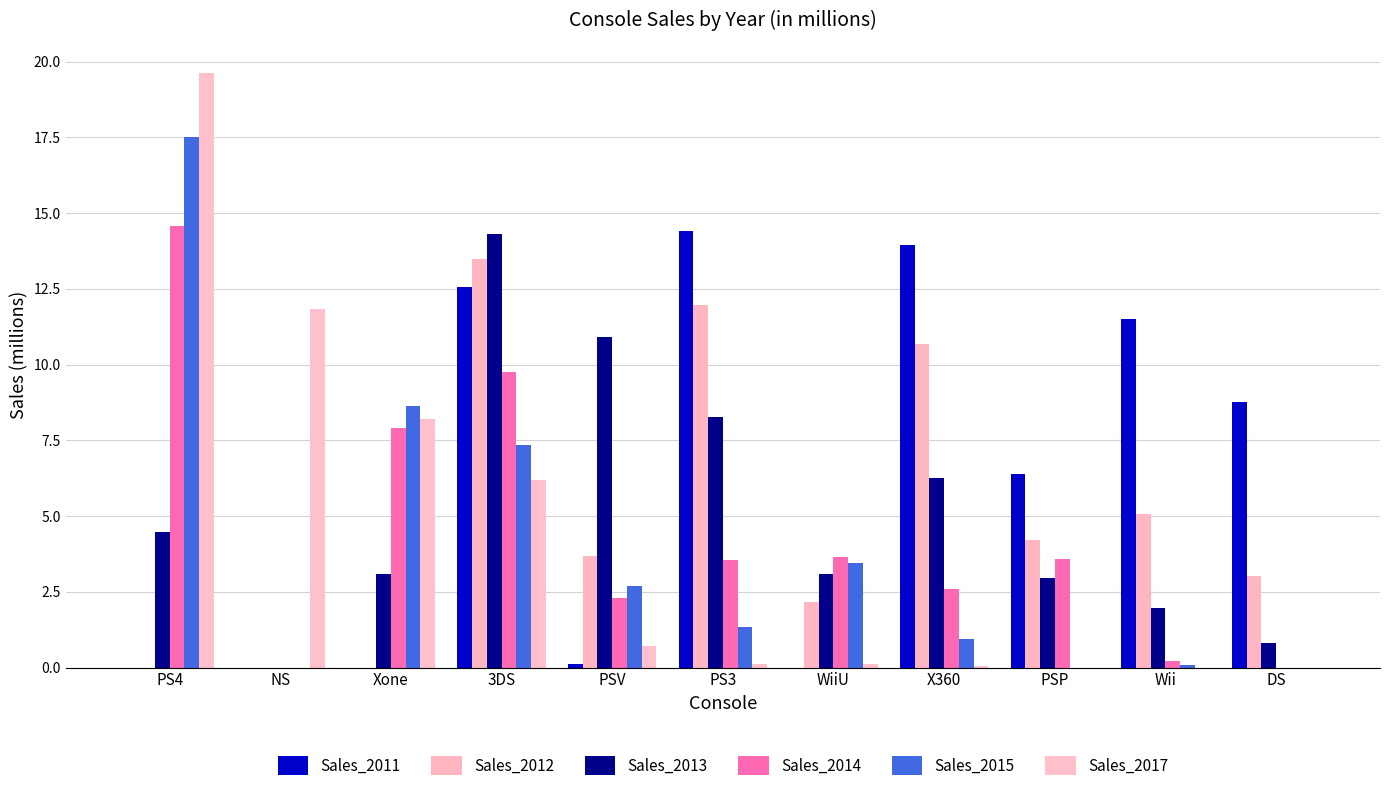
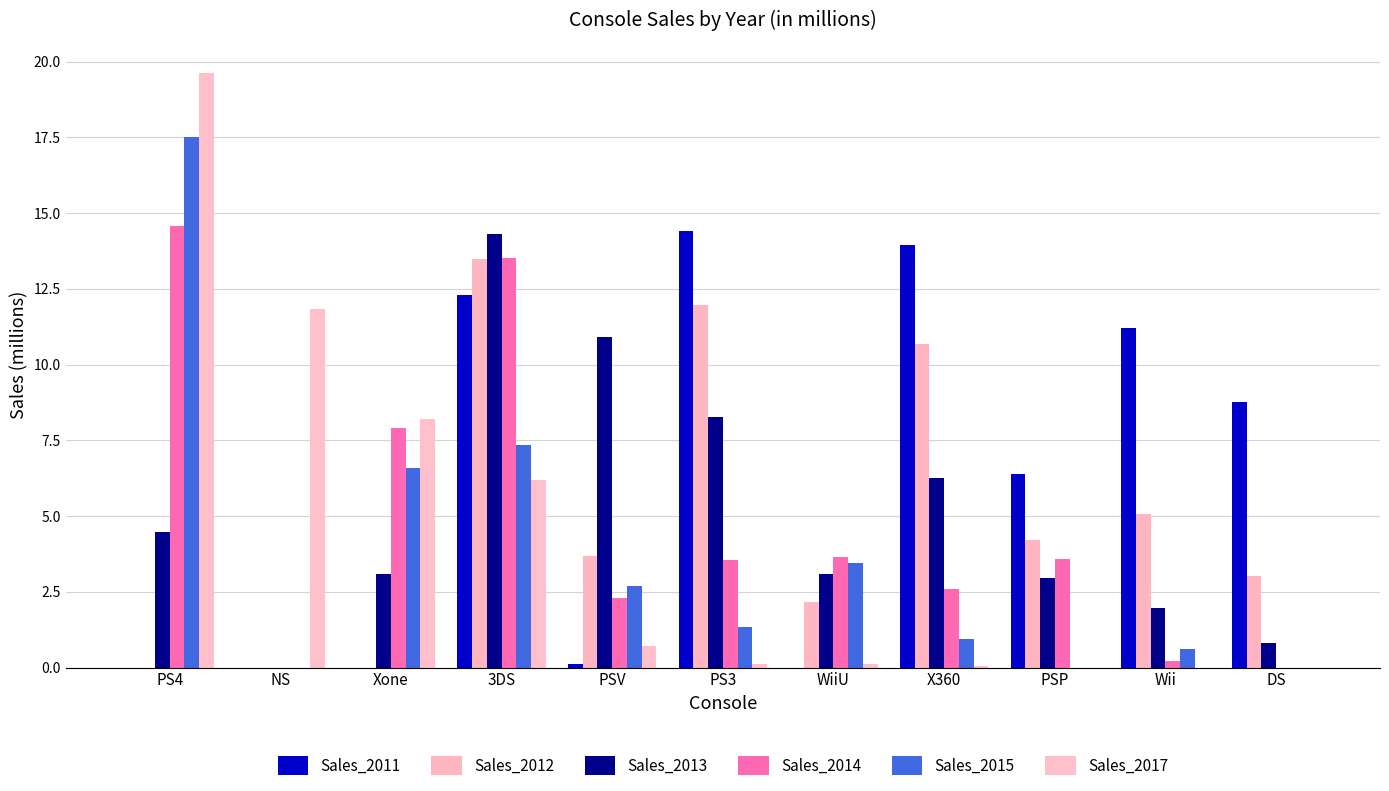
Sales_2015, Xone: 8.6 -> 6.6
Sales_2011, 3DS: 12.6 -> 12.3
Sales_2014, 3DS: 9.7 -> 13.5
Sales_2011, Wii: 11.5 -> 11.2
Sales_2015, Wii: 0.1 -> 0.6
